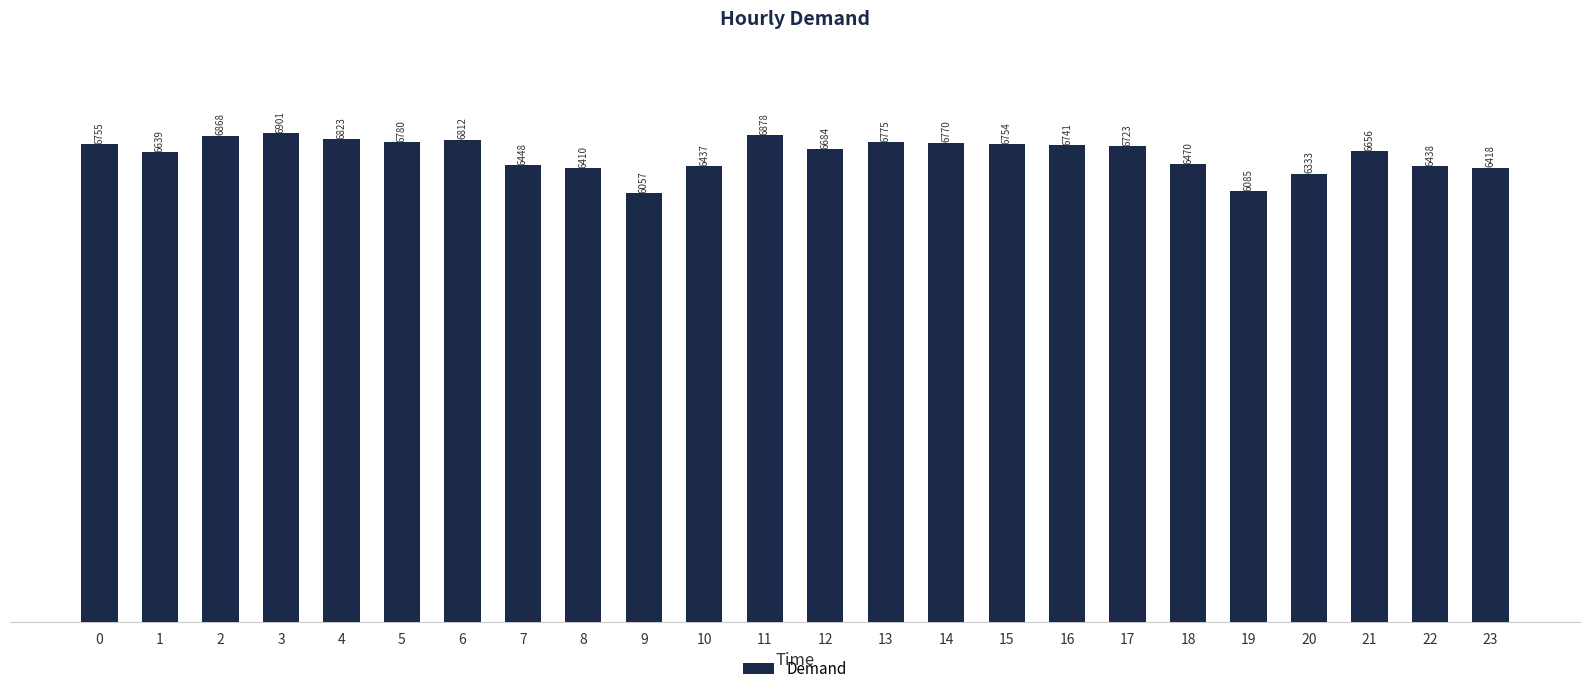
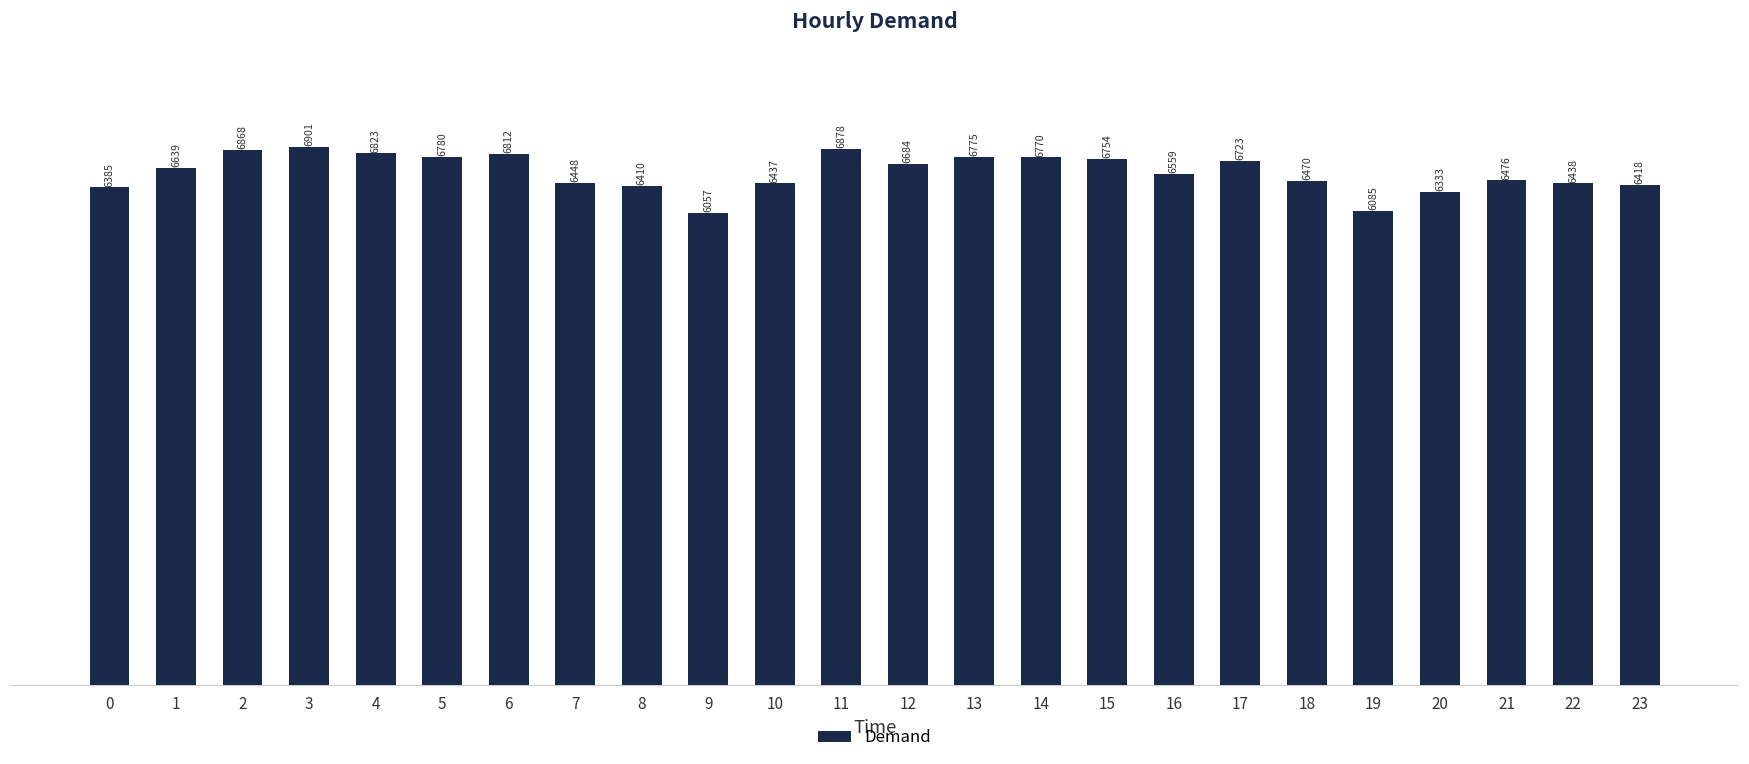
0: 6755 -> 6385
16: 6741 -> 6559
21: 6656 -> 6476
